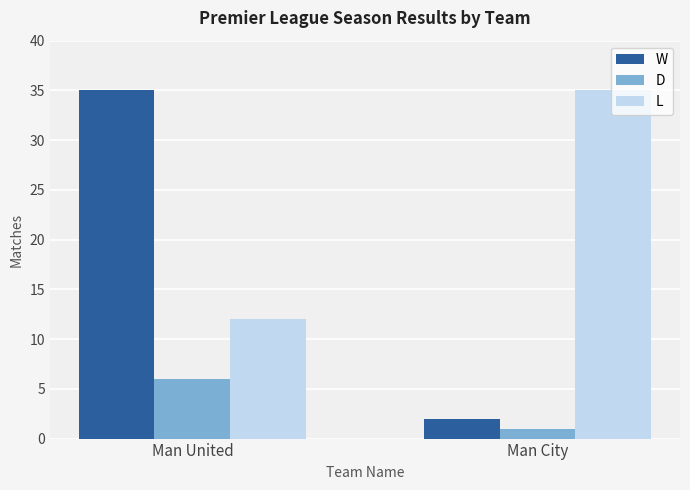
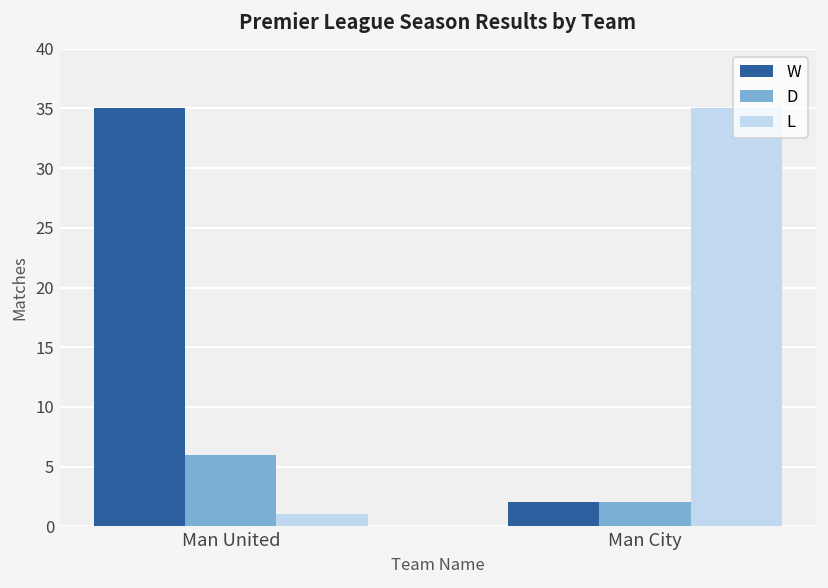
L, Man United: 12 -> 1
D, Man City: 1 -> 2
